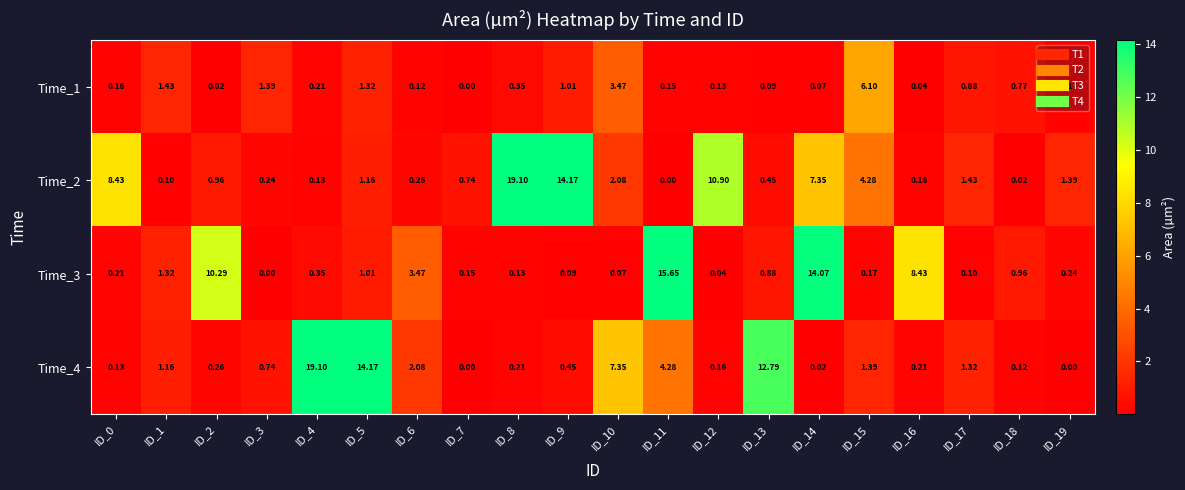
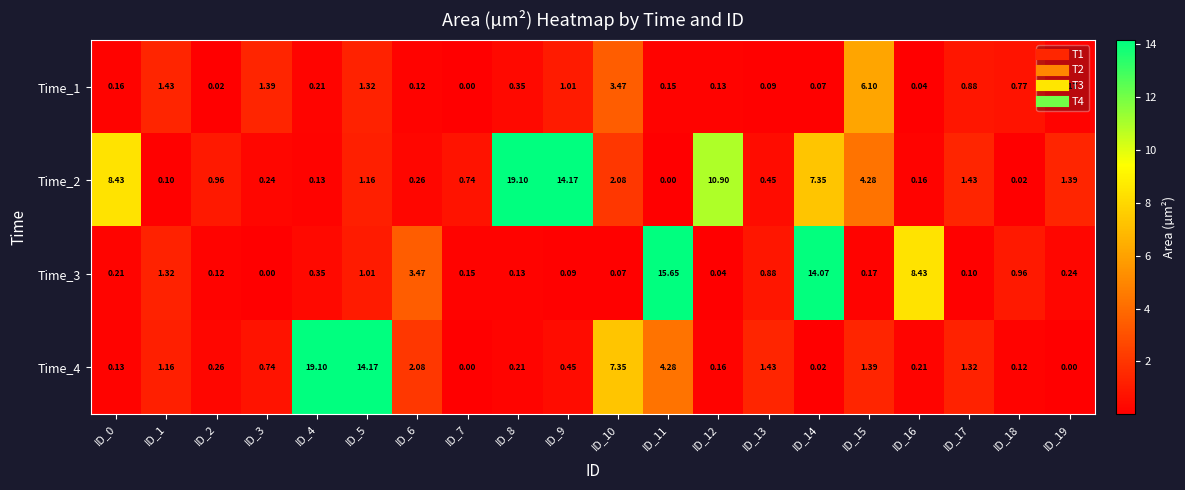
Time_3, ID_2: 10.29 -> 0.12
Time_4, ID_13: 12.79 -> 1.43
